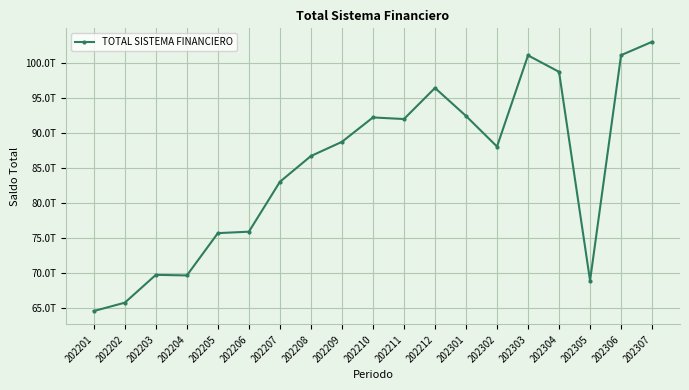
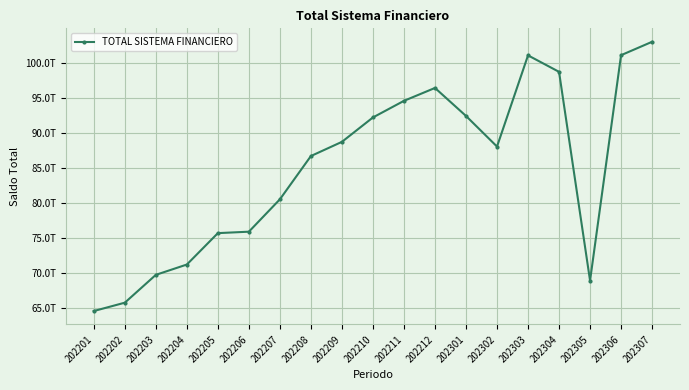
202204: 70T -> 71T
202207: 83T -> 81T
202211: 92T -> 95T
